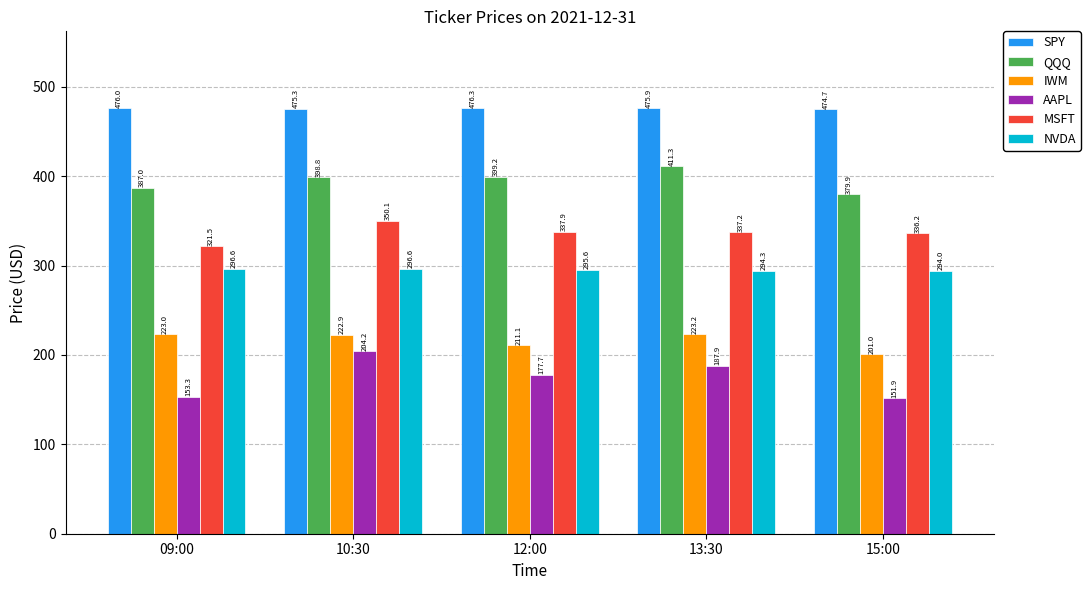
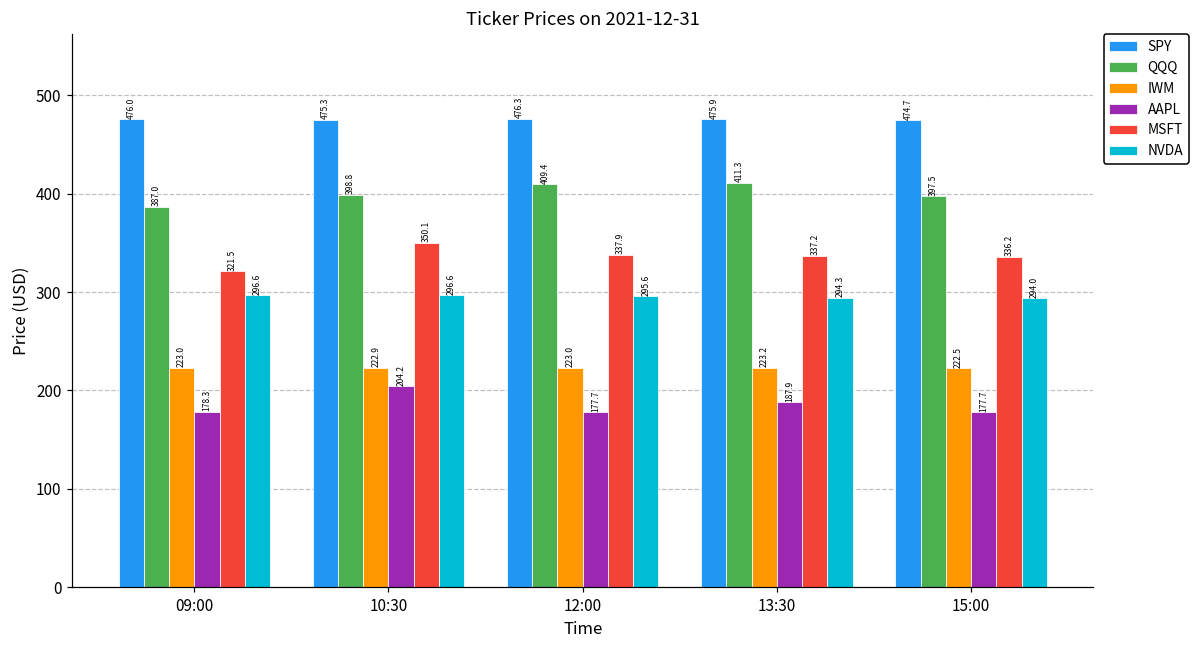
AAPL, 09:00: 153.3 -> 178.3
QQQ, 12:00: 399.2 -> 409.4
IWM, 12:00: 211.1 -> 223.0
QQQ, 15:00: 379.9 -> 397.5
IWM, 15:00: 201.0 -> 222.5
AAPL, 15:00: 151.9 -> 177.7
